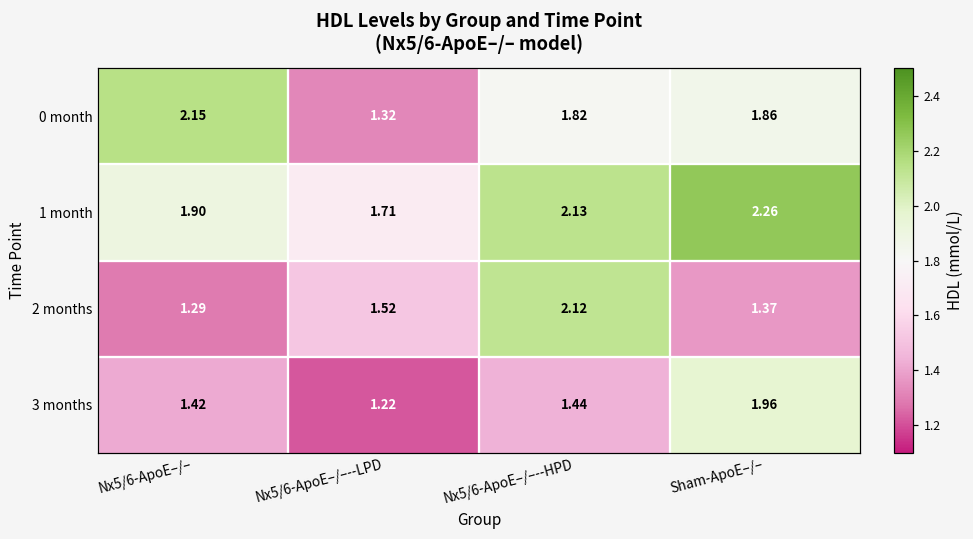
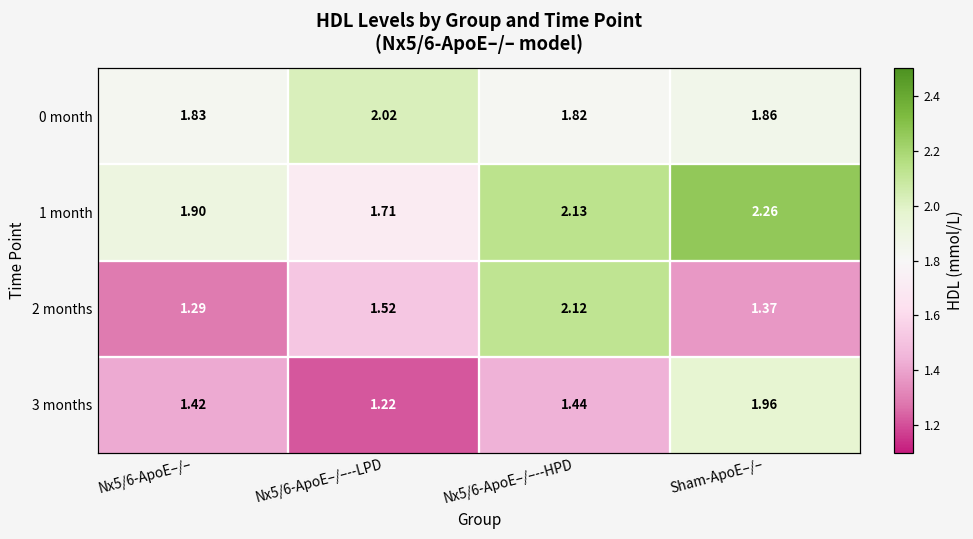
0 month, Nx5/6-ApoE–/–: 2.15 -> 1.83
0 month, Nx5/6-ApoE–/–--LPD: 1.32 -> 2.02
